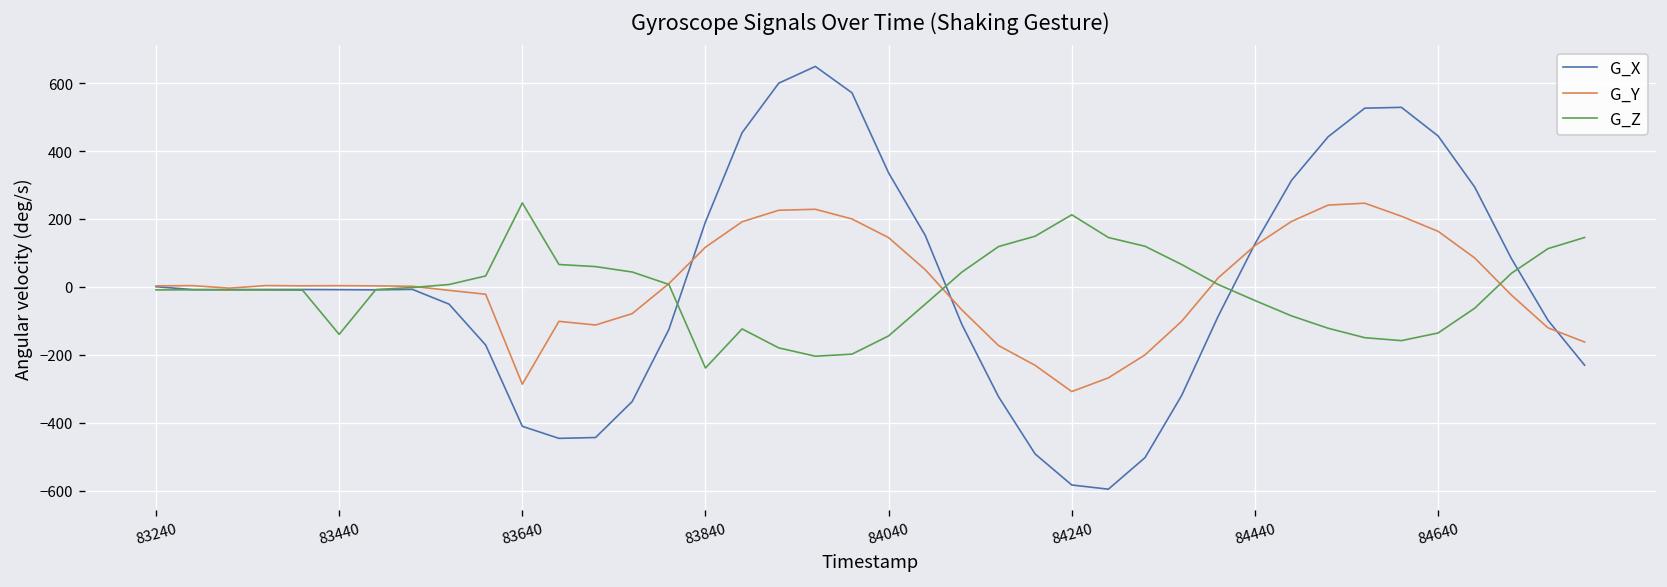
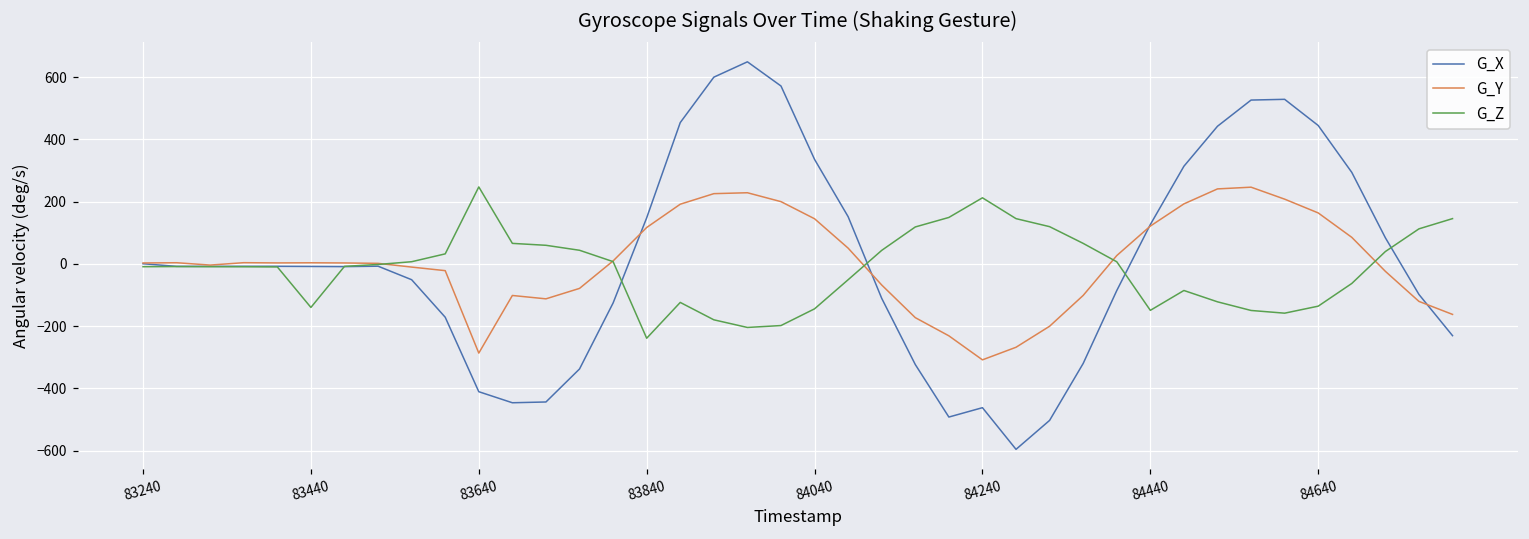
G_X, 83840: 190 -> 150
G_X, 84240: -580 -> -460
G_Z, 84440: -40 -> -150
